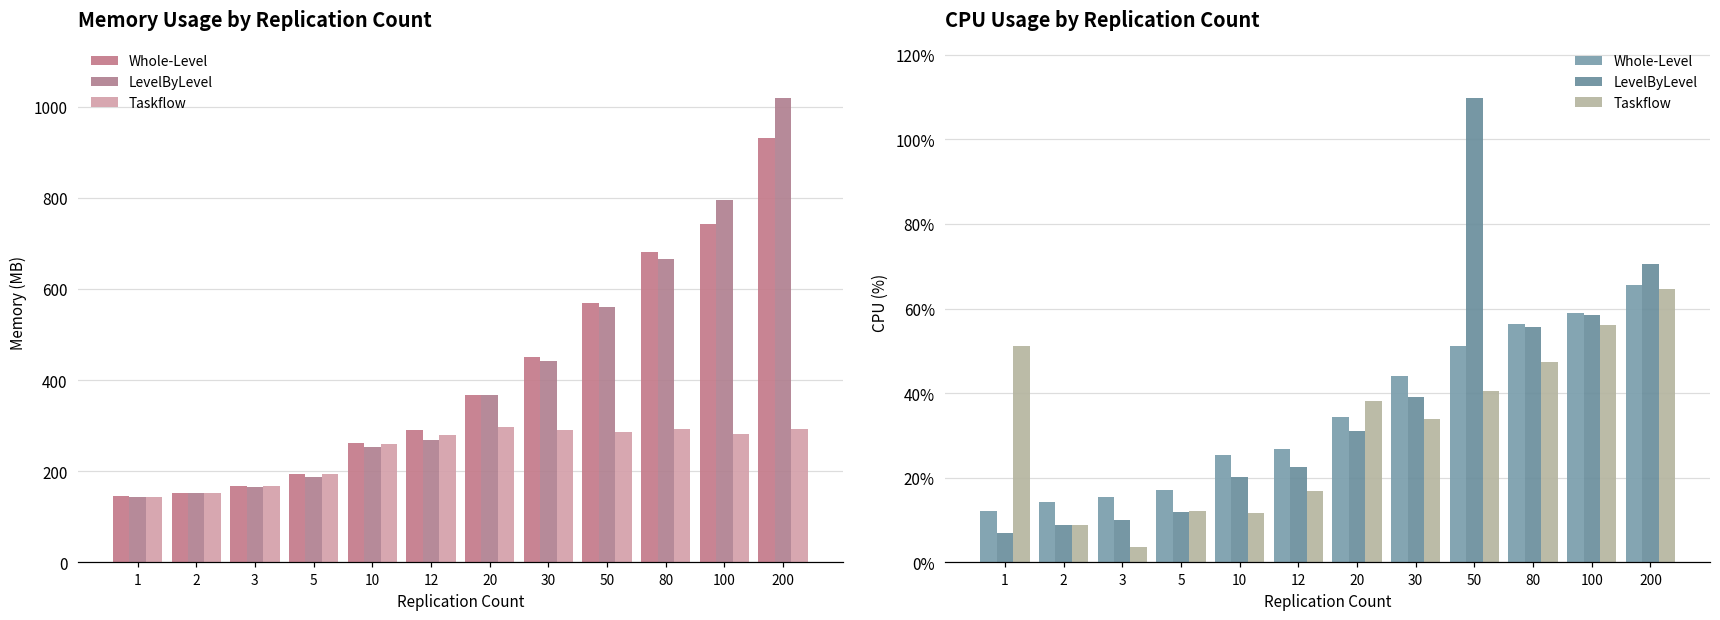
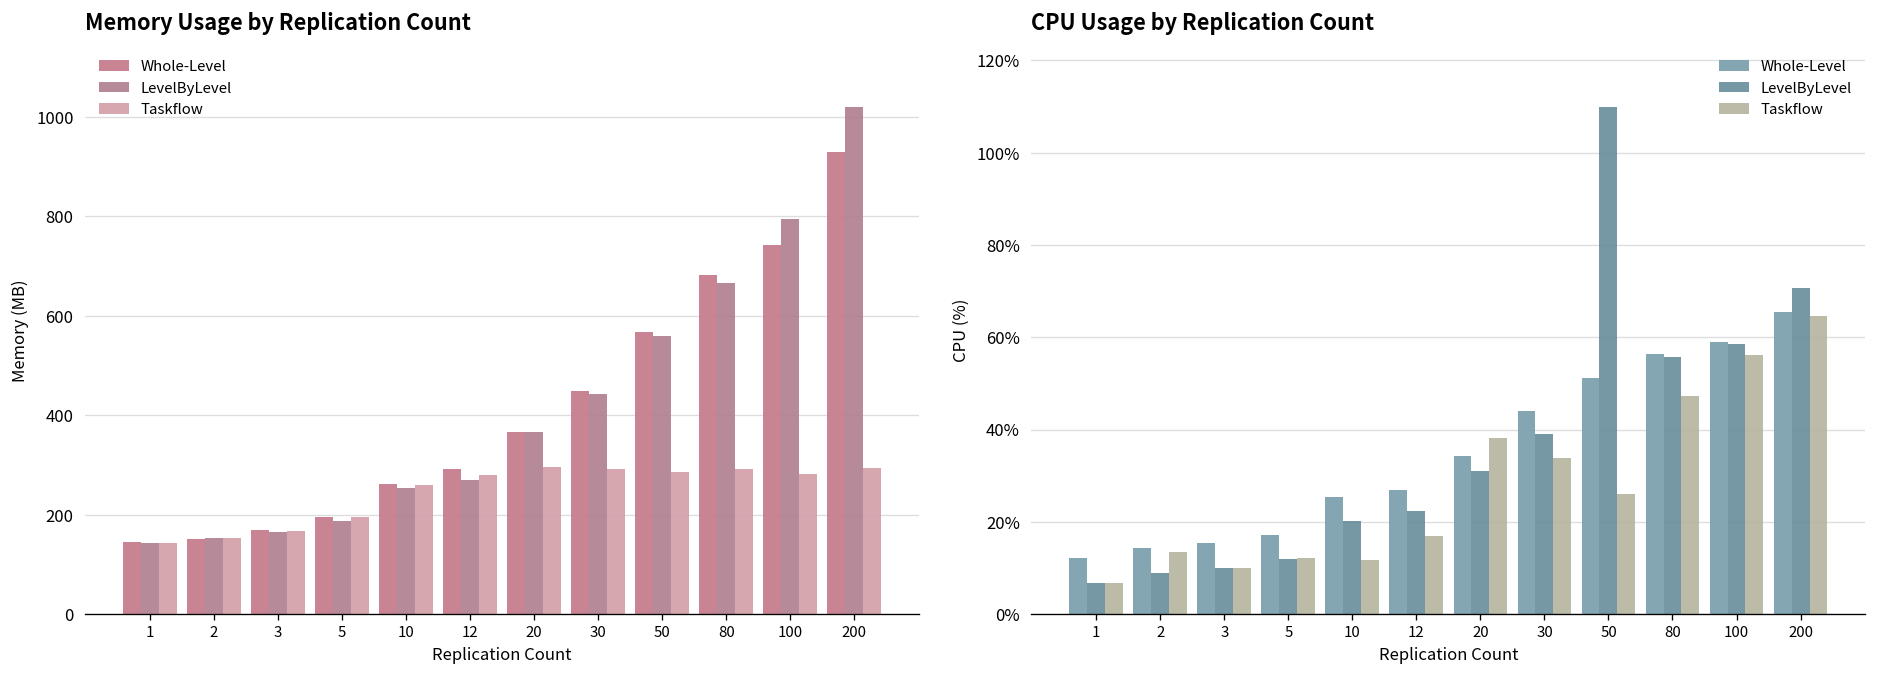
CPU Usage by Replication Count, Taskflow, 1: 51% -> 7%
CPU Usage by Replication Count, Taskflow, 2: 9% -> 14%
CPU Usage by Replication Count, Taskflow, 3: 4% -> 10%
CPU Usage by Replication Count, Taskflow, 50: 41% -> 26%
